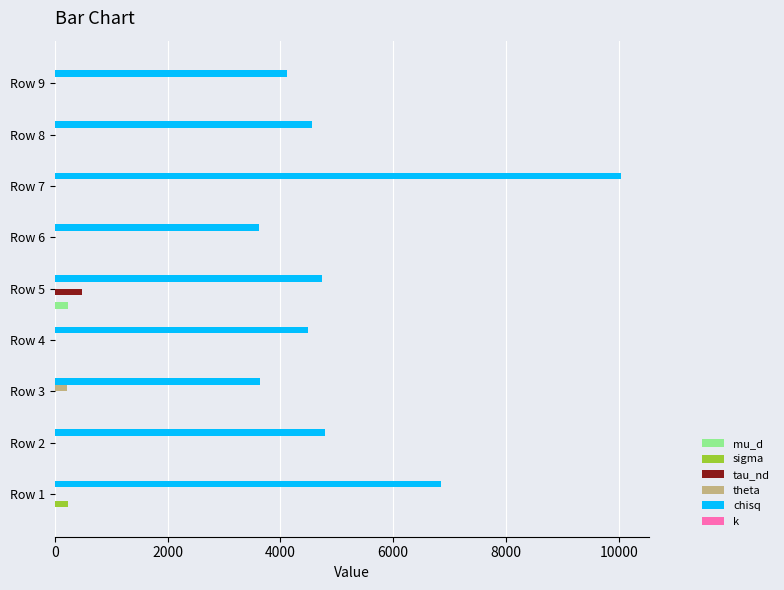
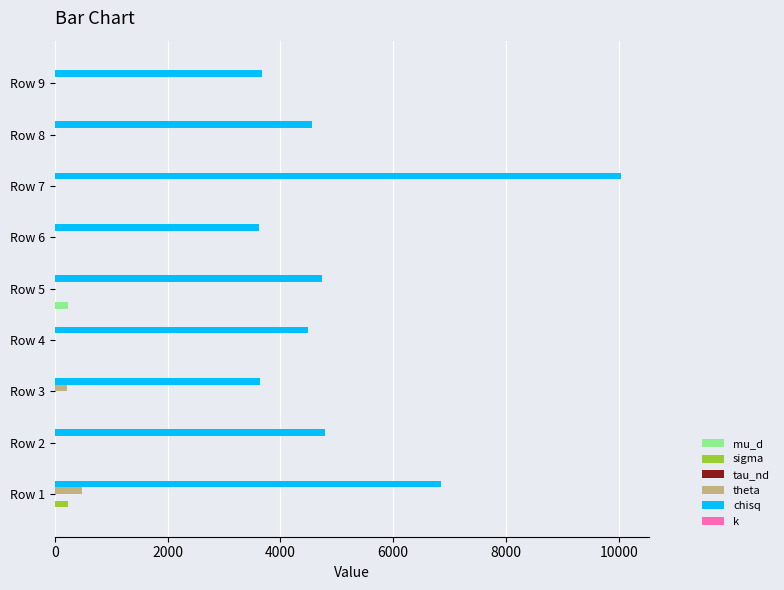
chisq, Row 9: 4100 -> 3700
tau_nd, Row 5: 500 -> 0
theta, Row 1: 0 -> 500
